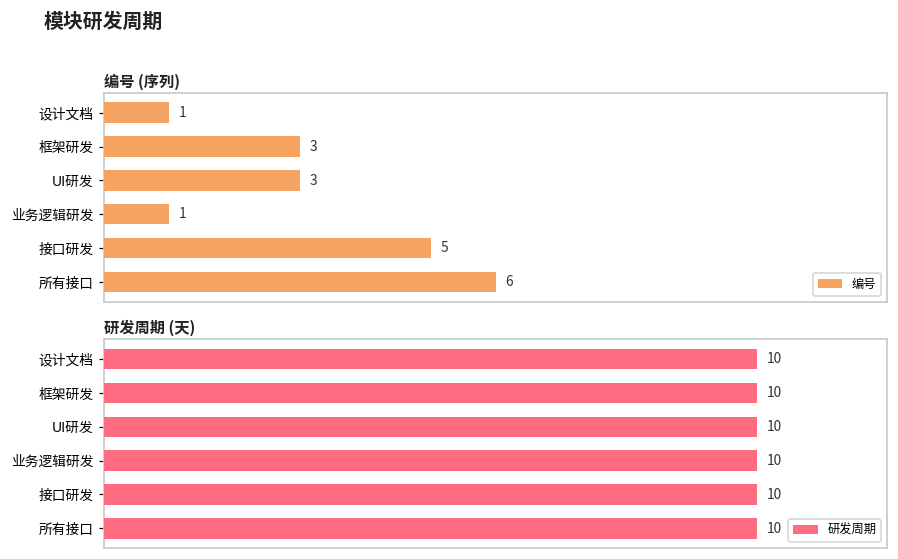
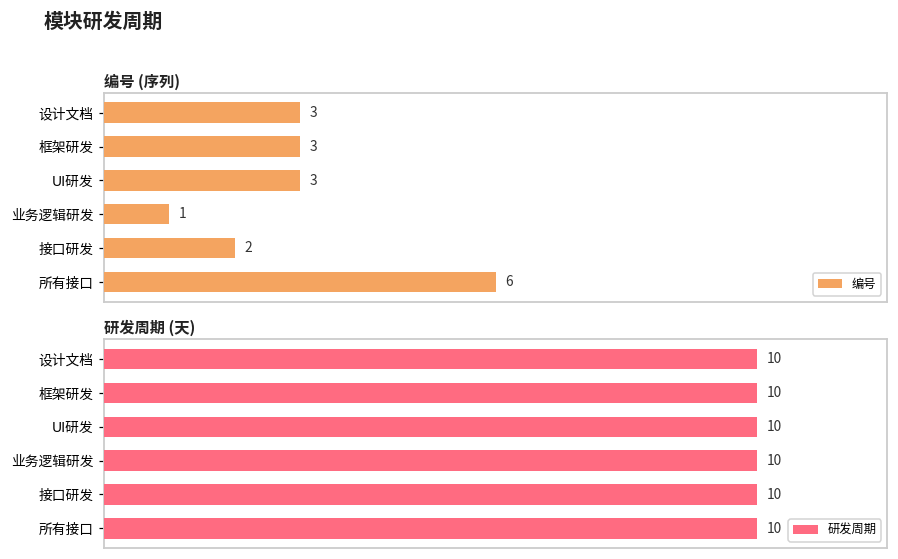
编号 (序列), 设计文档: 1 -> 3
编号 (序列), 接口研发: 5 -> 2
